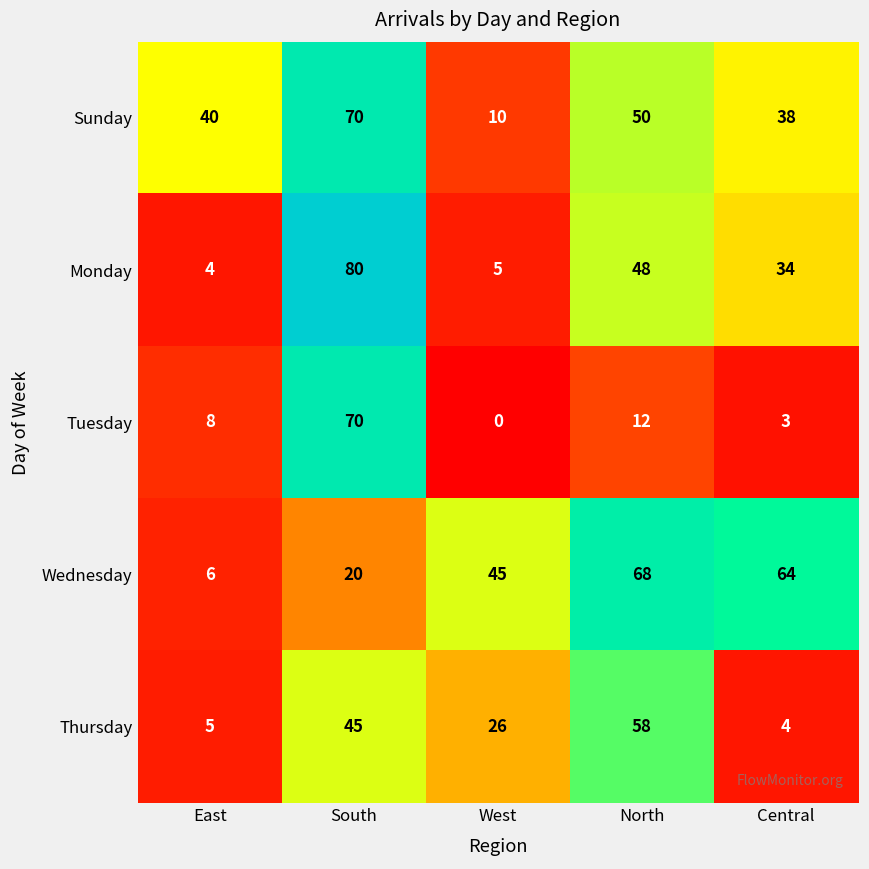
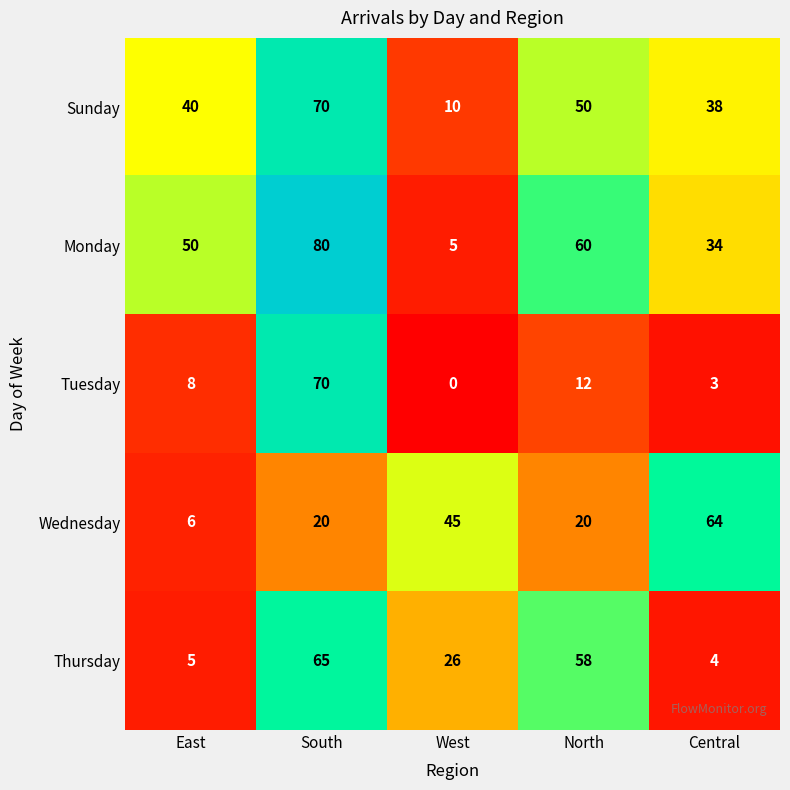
Monday, East: 4 -> 50
Monday, North: 48 -> 60
Wednesday, North: 68 -> 20
Thursday, South: 45 -> 65
